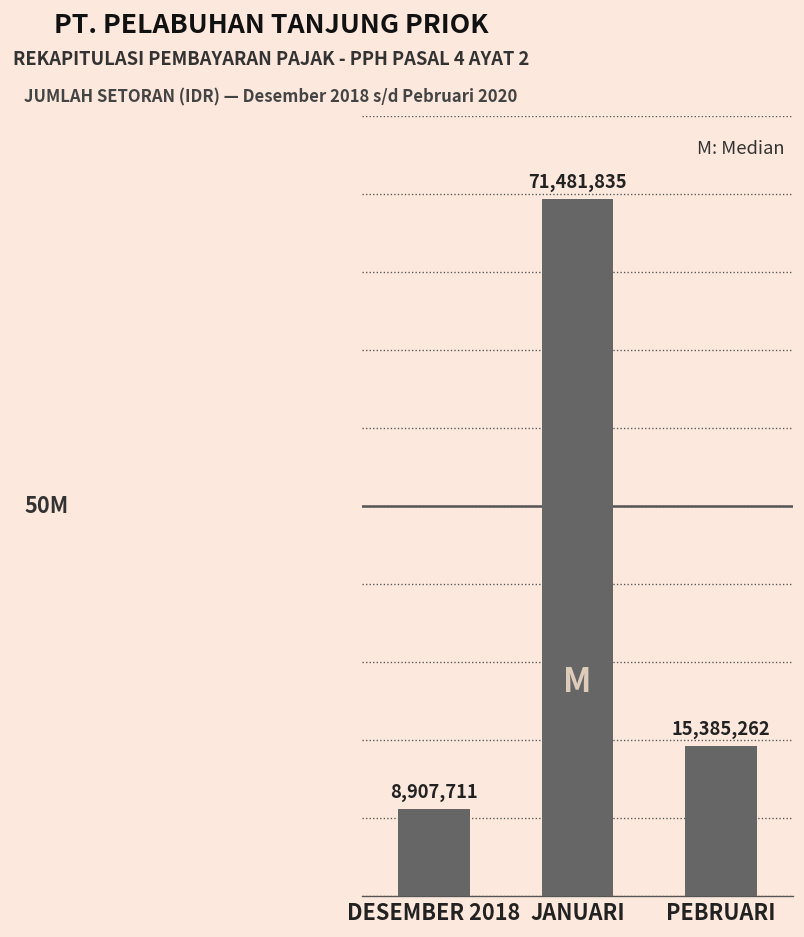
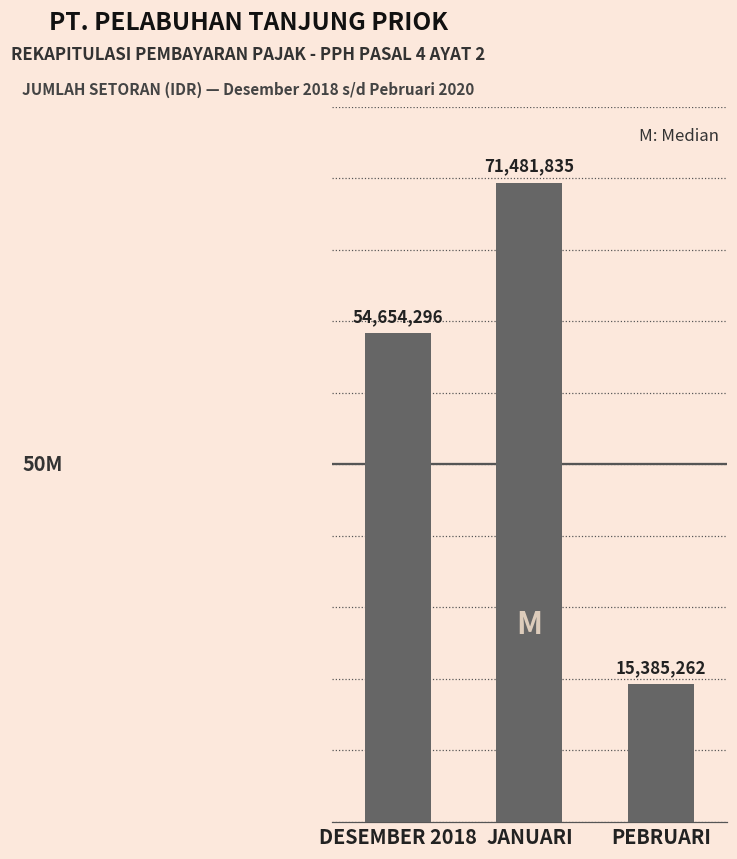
DESEMBER 2018: 8,907,711 -> 54,654,296
